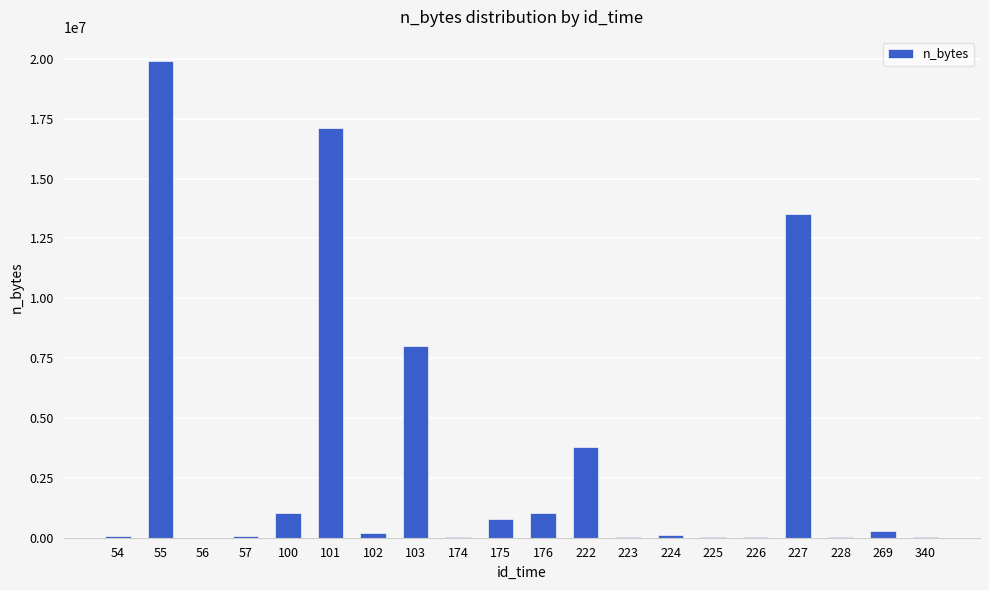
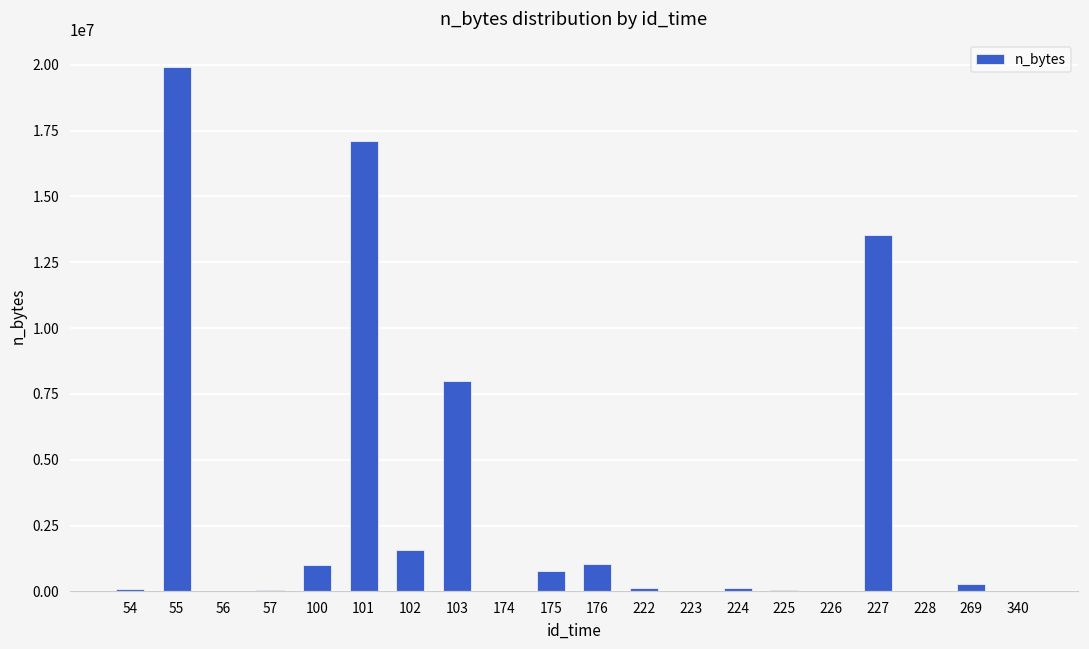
102: 200000 -> 1600000
222: 3800000 -> 100000
